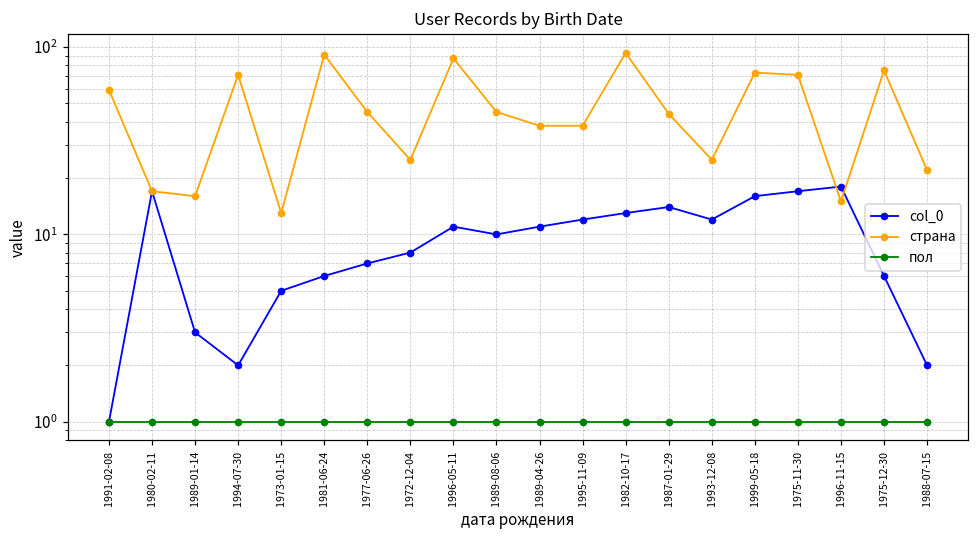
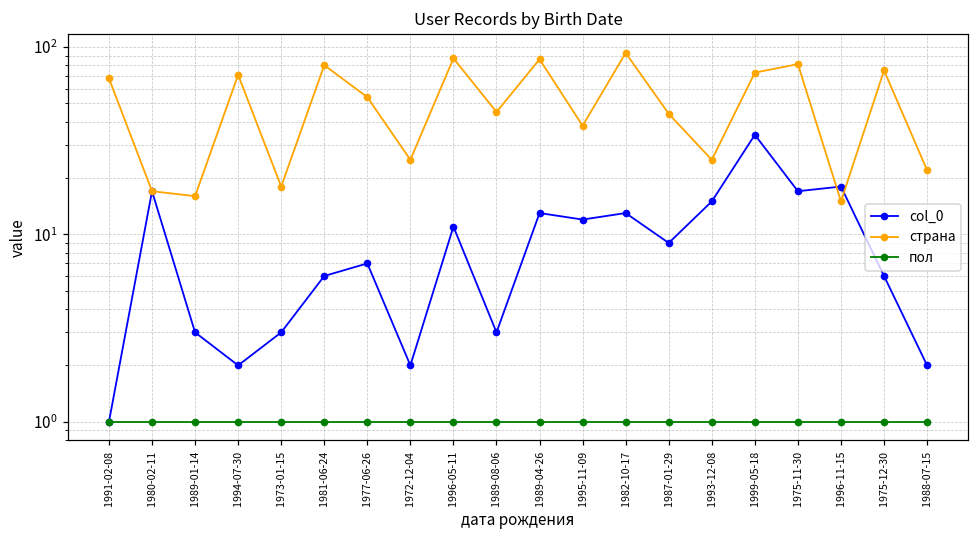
страна, 1991-02-08: 59 -> 68
col_0, 1973-01-15: 5 -> 3
страна, 1973-01-15: 13 -> 18
страна, 1981-06-24: 90 -> 80
страна, 1977-06-26: 45 -> 54
col_0, 1972-12-04: 8 -> 2
col_0, 1989-08-06: 10 -> 3
col_0, 1989-04-26: 11 -> 13
страна, 1989-04-26: 38 -> 90
col_0, 1987-01-29: 14 -> 9
col_0, 1993-12-08: 12 -> 15
col_0, 1999-05-18: 16 -> 34
страна, 1975-11-30: 71 -> 80
